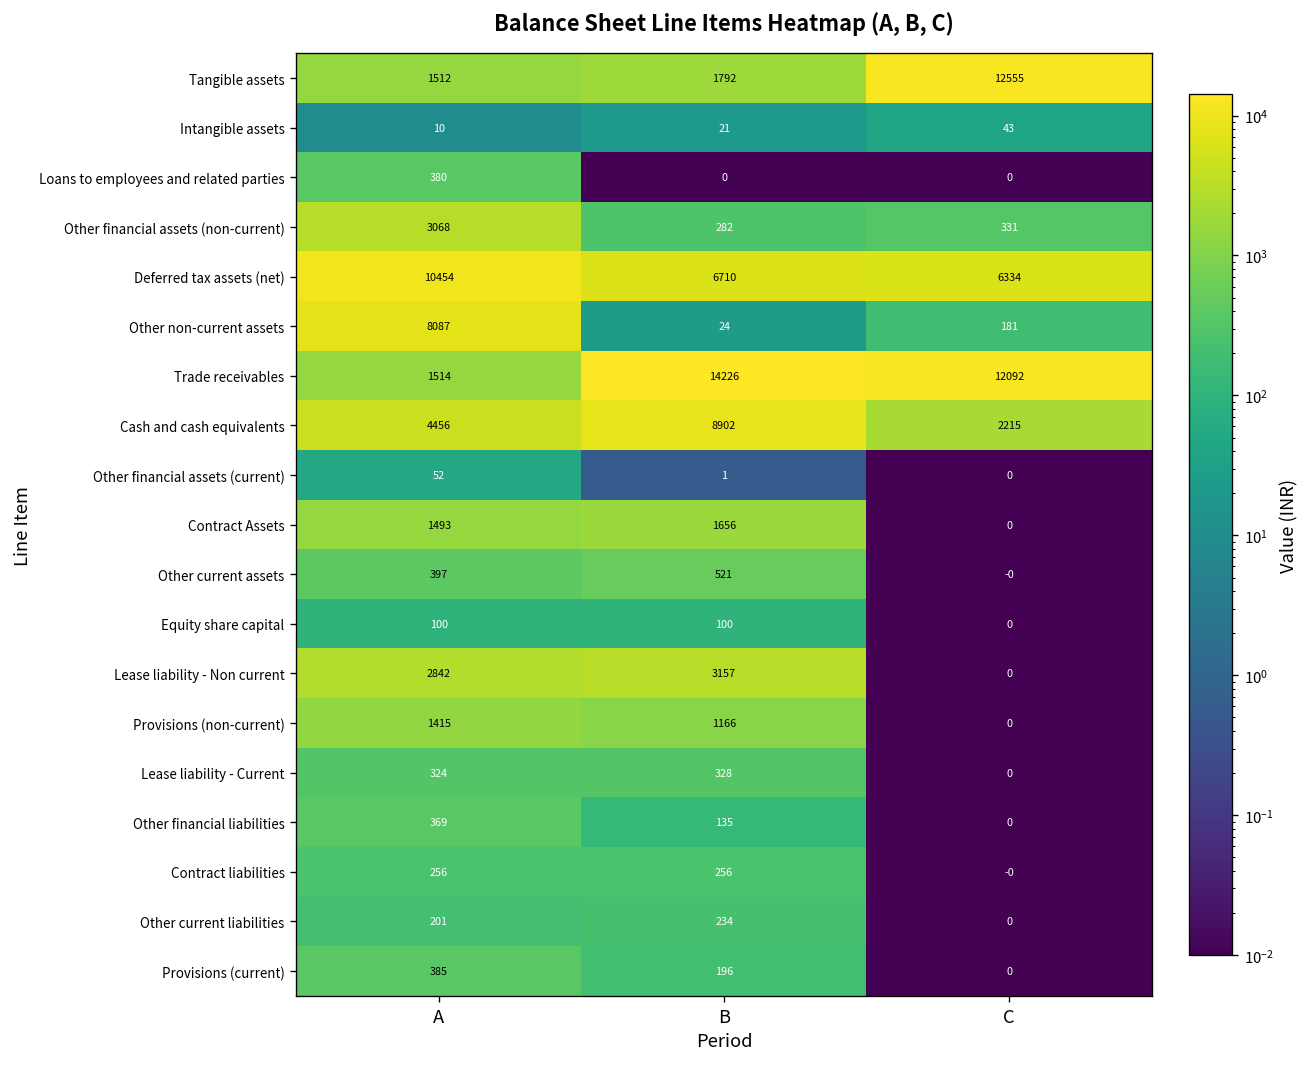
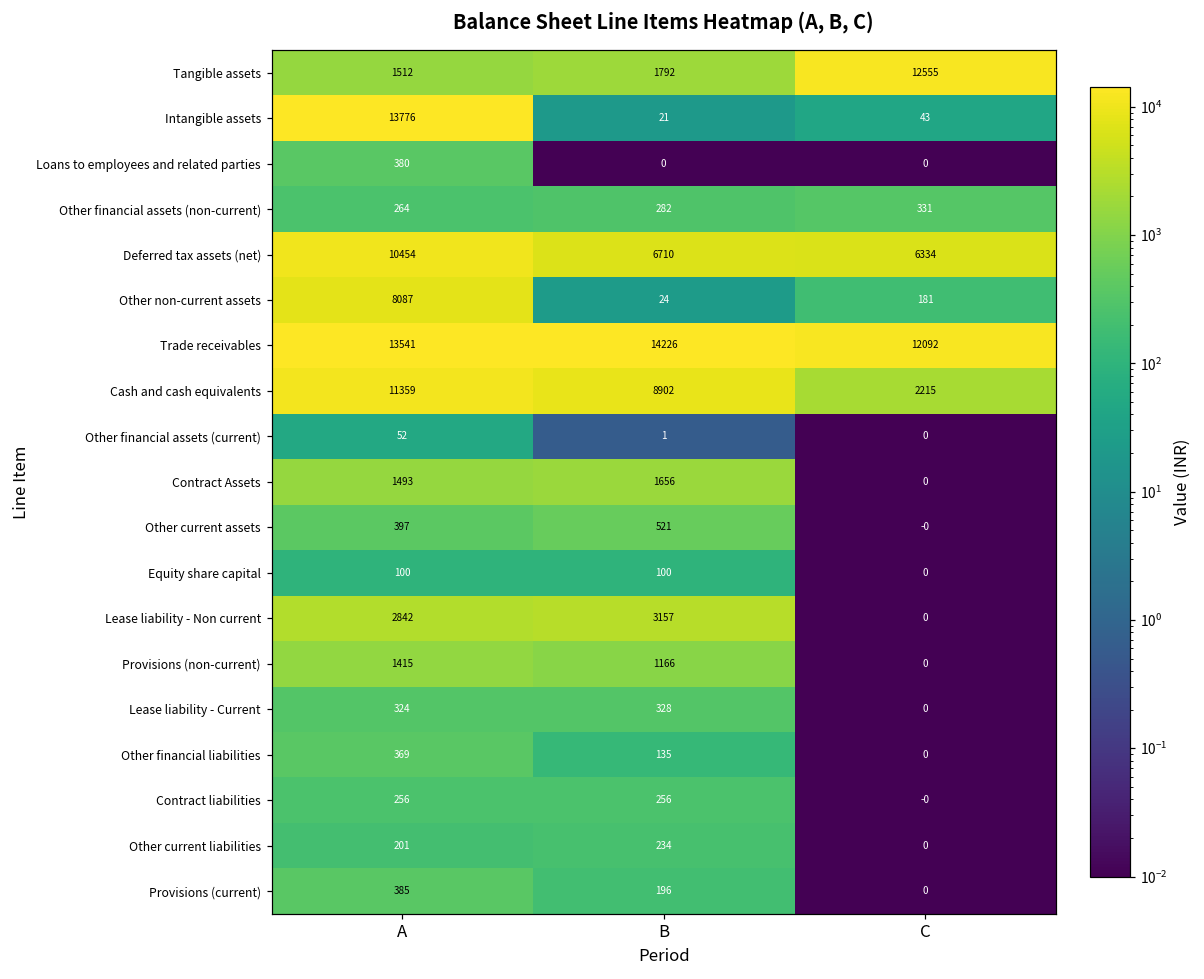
Intangible assets, A: 10 -> 13776
Other financial assets (non-current), A: 3068 -> 264
Trade receivables, A: 1514 -> 13541
Cash and cash equivalents, A: 4456 -> 11359
